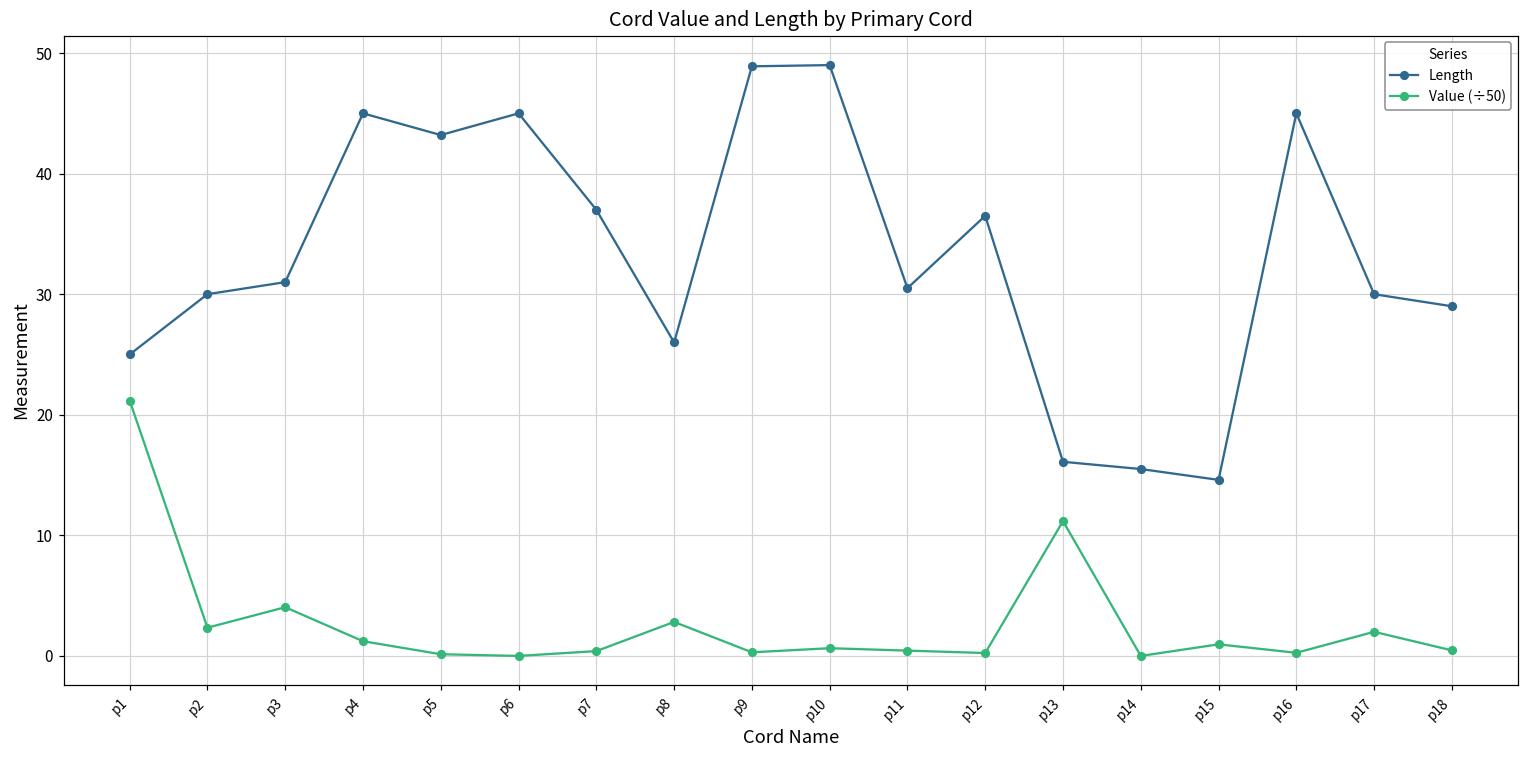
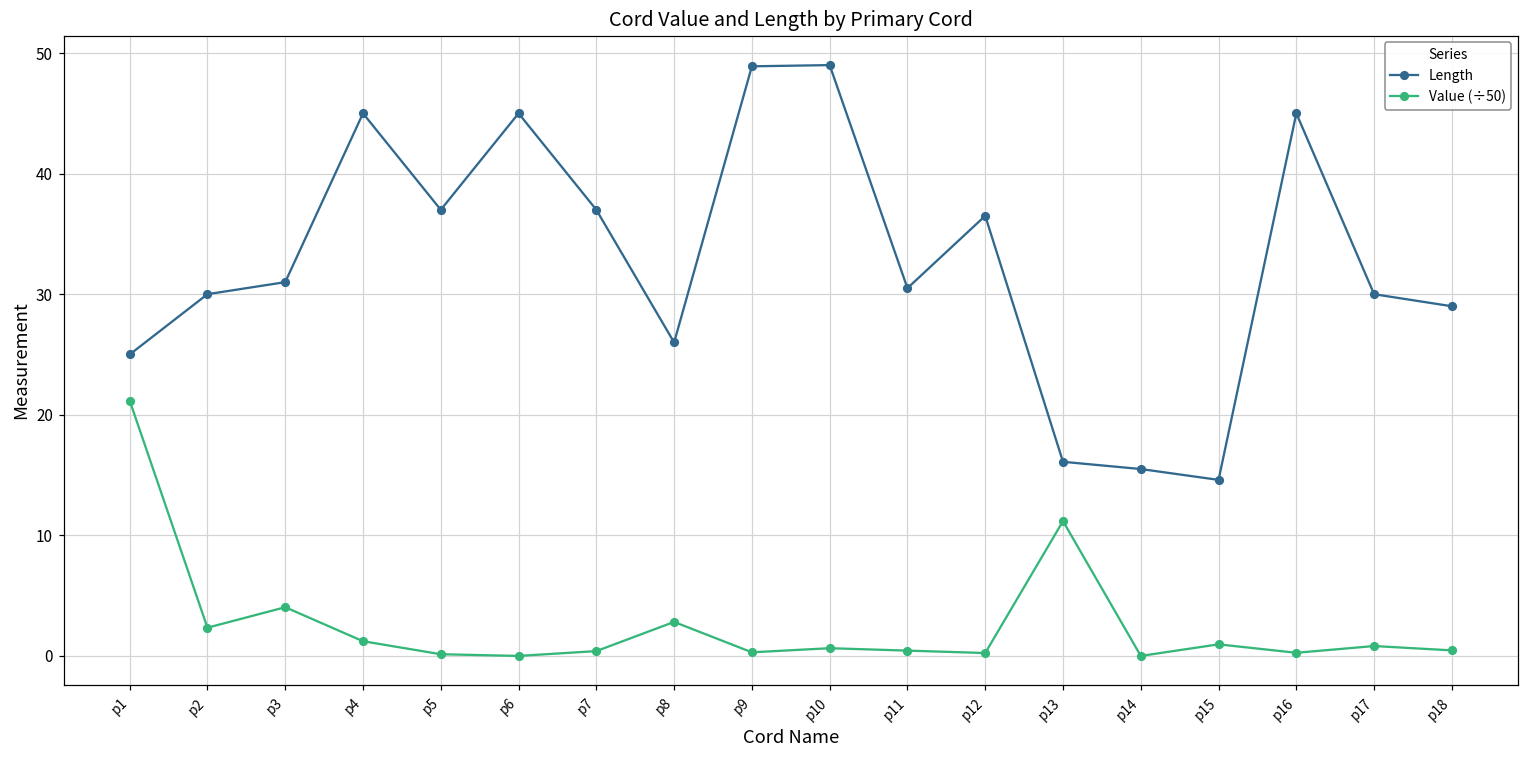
Length, p5: 43.2 -> 37.0
Value (÷50), p17: 2.0 -> 0.8
